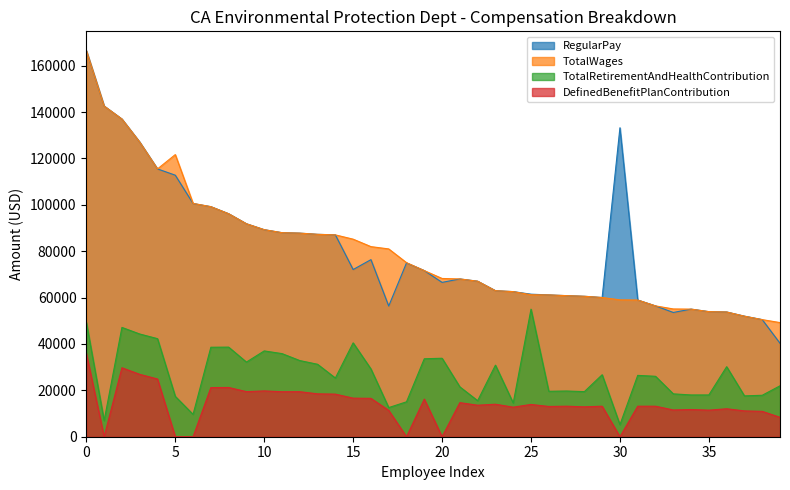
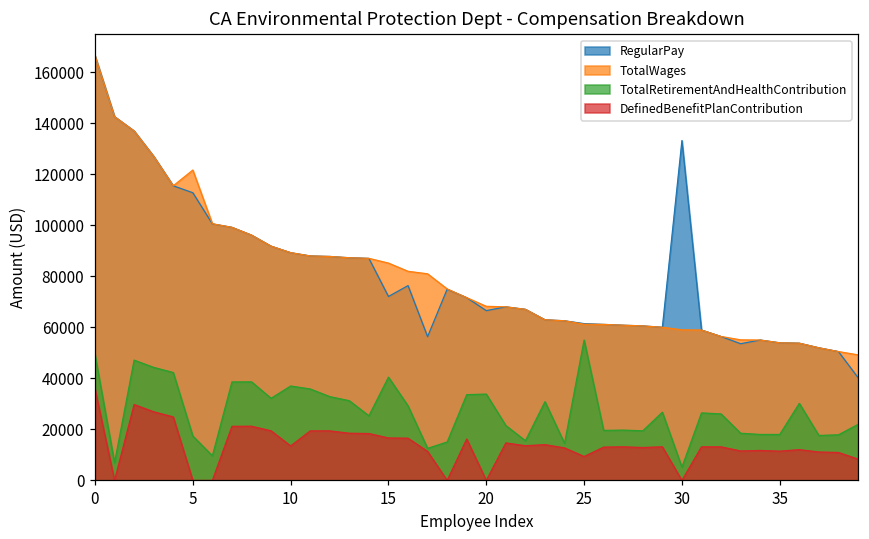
DefinedBenefitPlanContribution, 10: 20000 -> 14000
DefinedBenefitPlanContribution, 25: 14000 -> 9000
